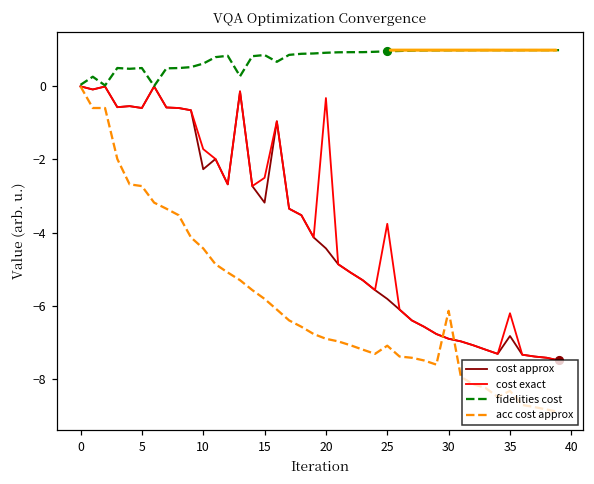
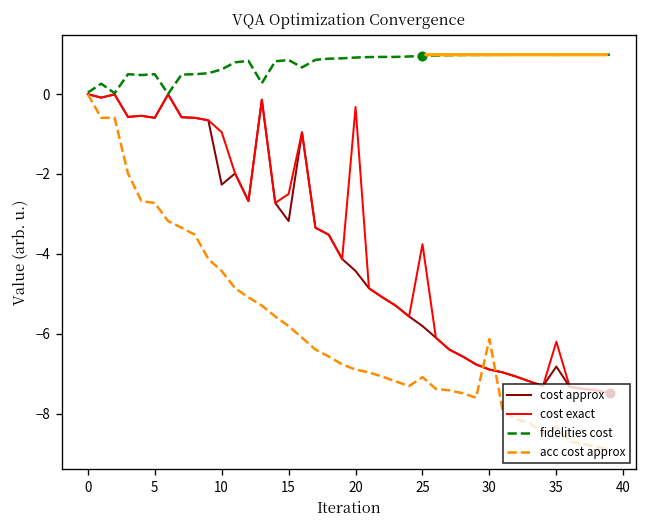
cost exact, 10: -1.7 -> -1.0
